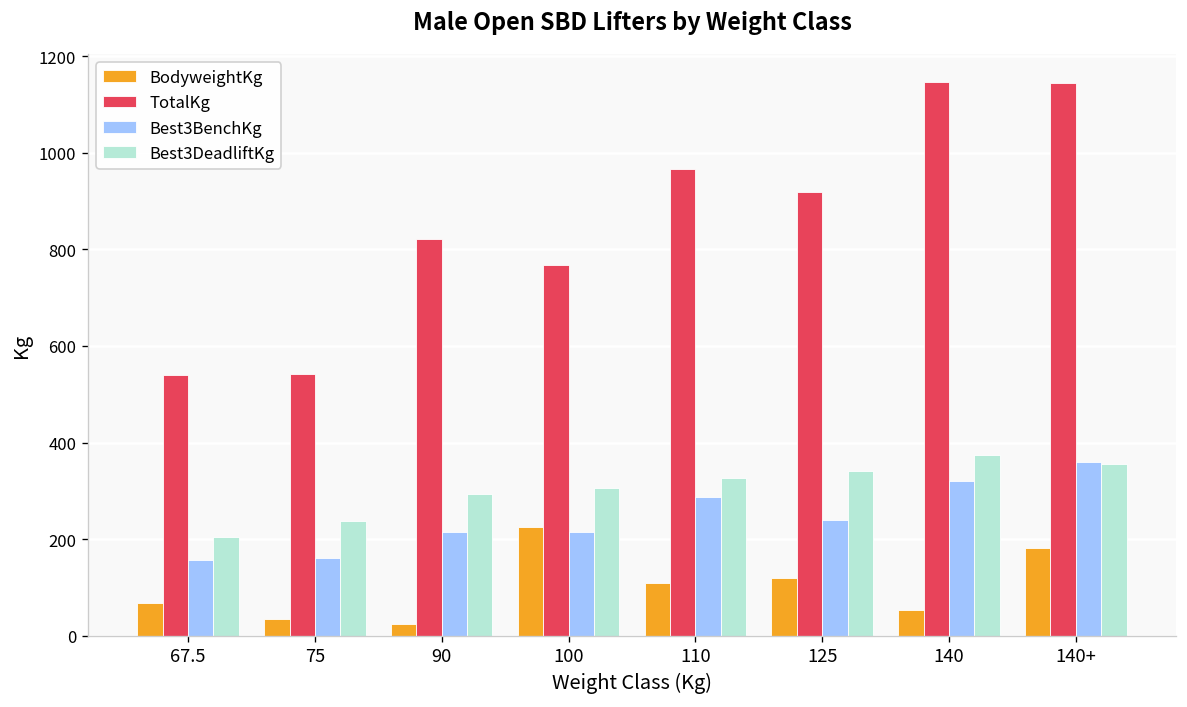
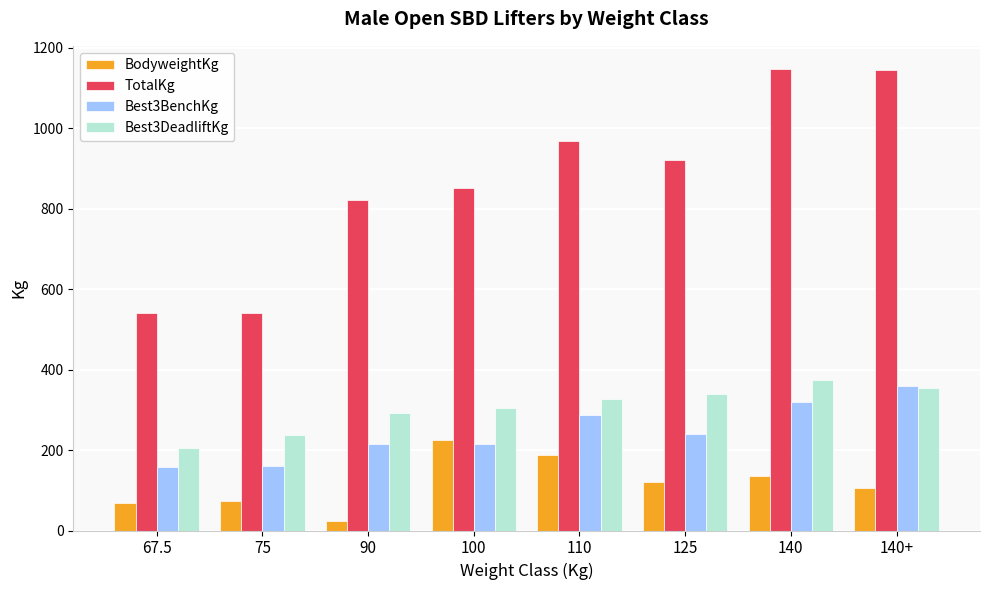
BodyweightKg, 75: 30 -> 70
TotalKg, 100: 770 -> 850
BodyweightKg, 110: 110 -> 190
BodyweightKg, 140: 50 -> 140
BodyweightKg, 140+: 180 -> 110
